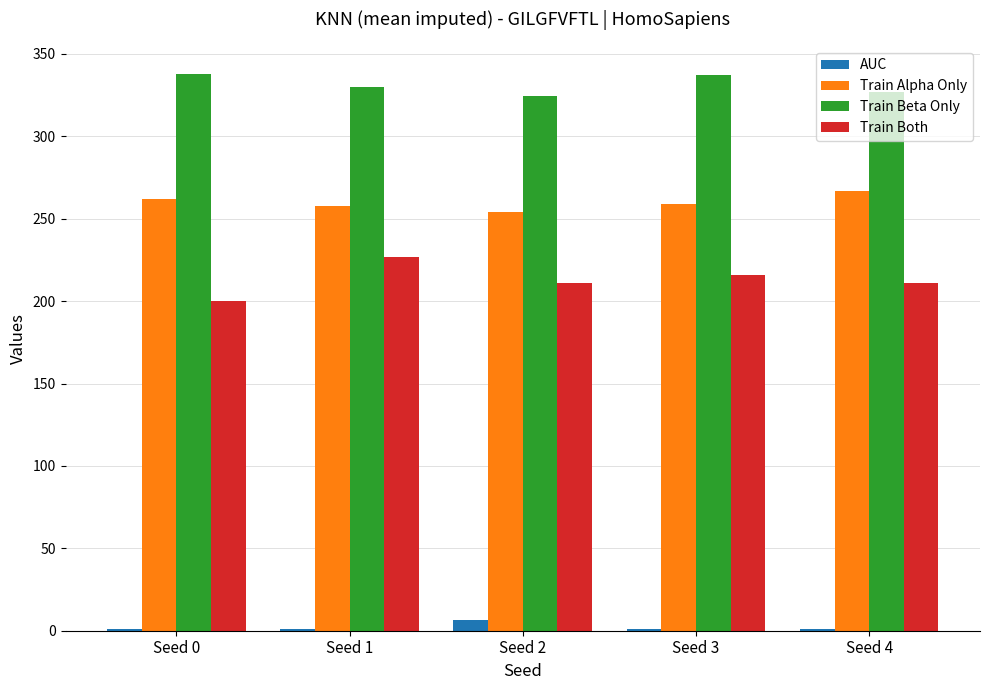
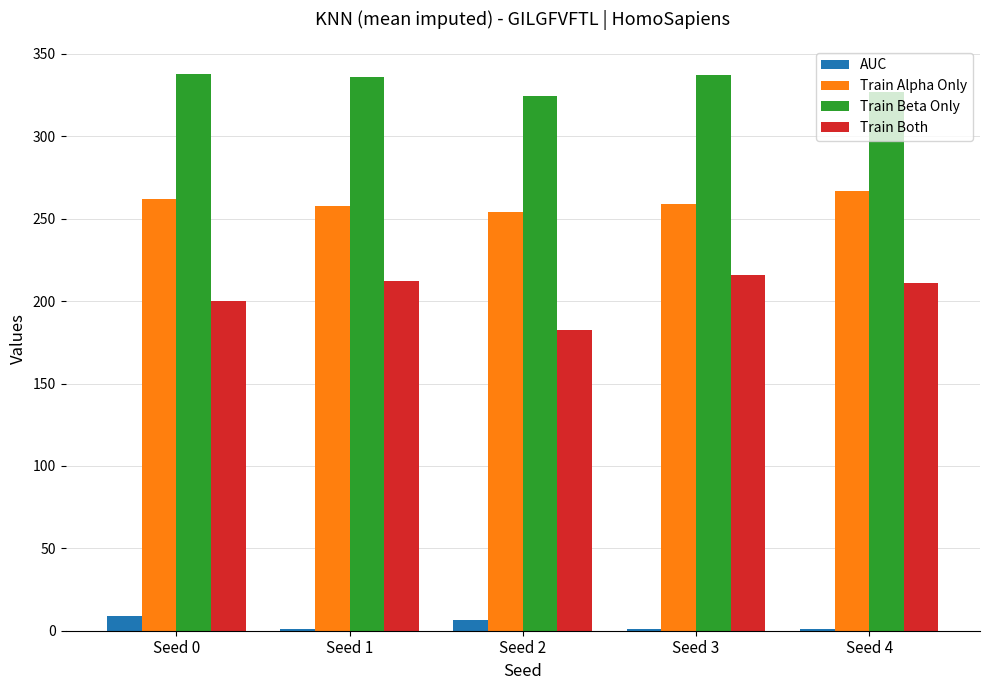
AUC, Seed 0: 1 -> 9
Train Beta Only, Seed 1: 330 -> 336
Train Both, Seed 1: 227 -> 212
Train Both, Seed 2: 211 -> 183
